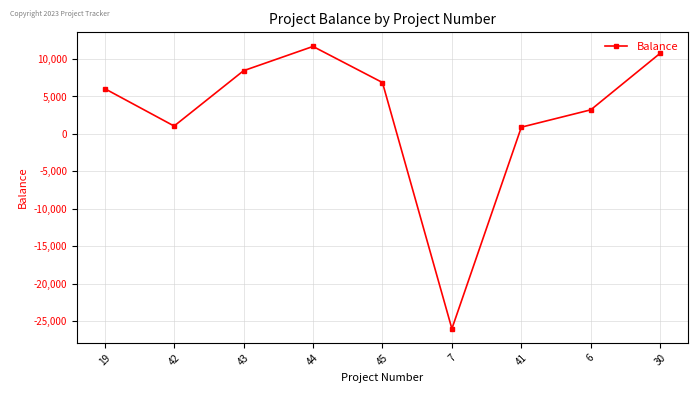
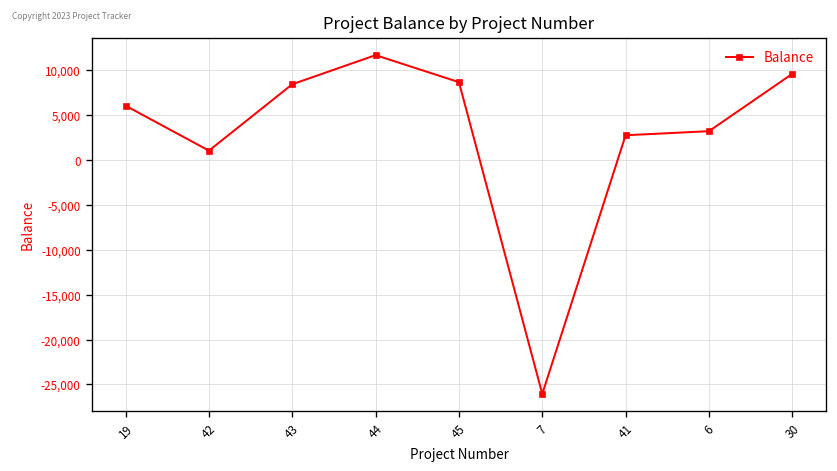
45: 7,000 -> 9,000
41: 1,000 -> 3,000
30: 11,000 -> 10,000
